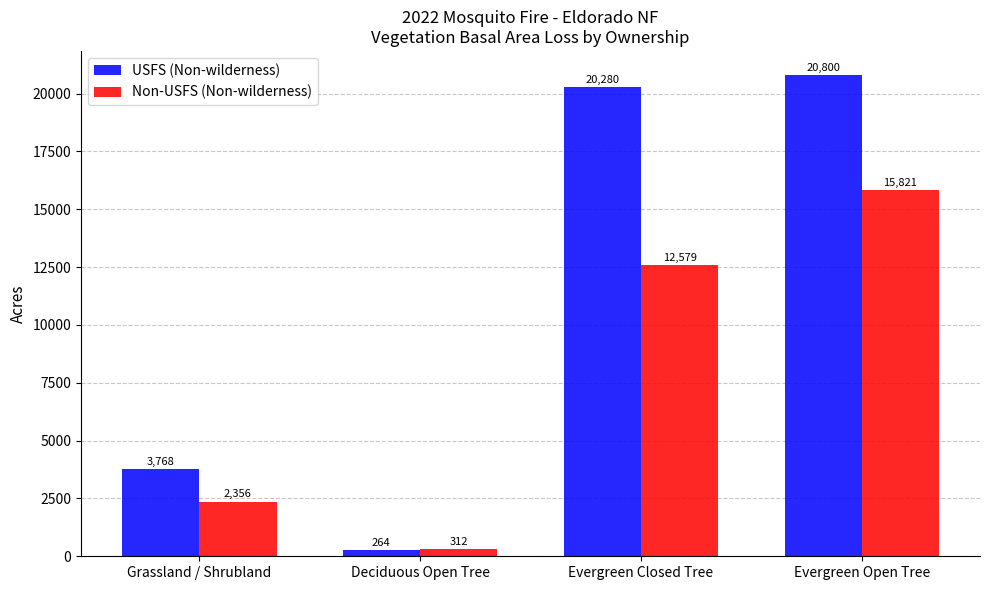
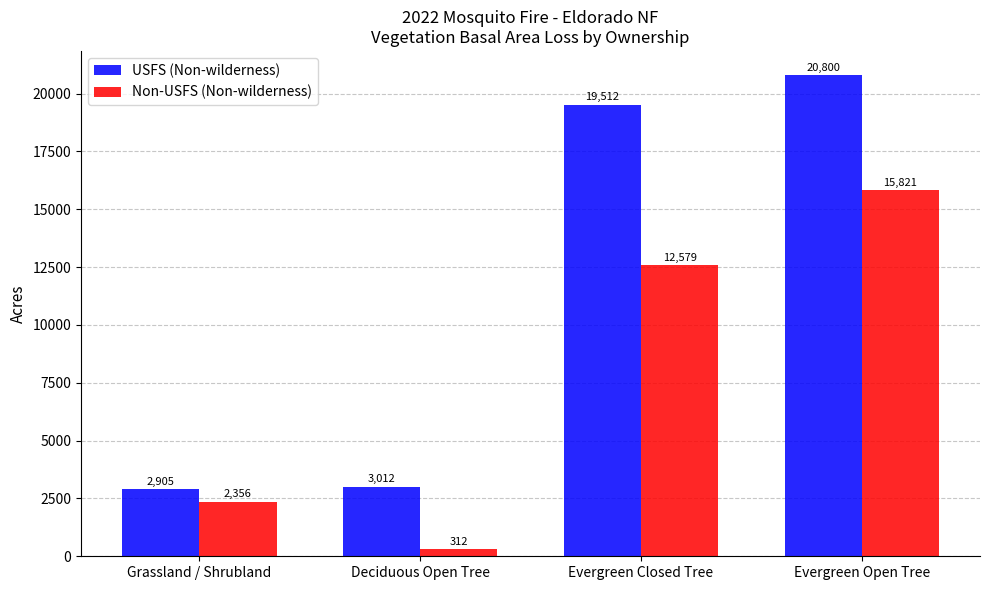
USFS (Non-wilderness), Grassland / Shrubland: 3,768 -> 2,905
USFS (Non-wilderness), Deciduous Open Tree: 264 -> 3,012
USFS (Non-wilderness), Evergreen Closed Tree: 20,280 -> 19,512
